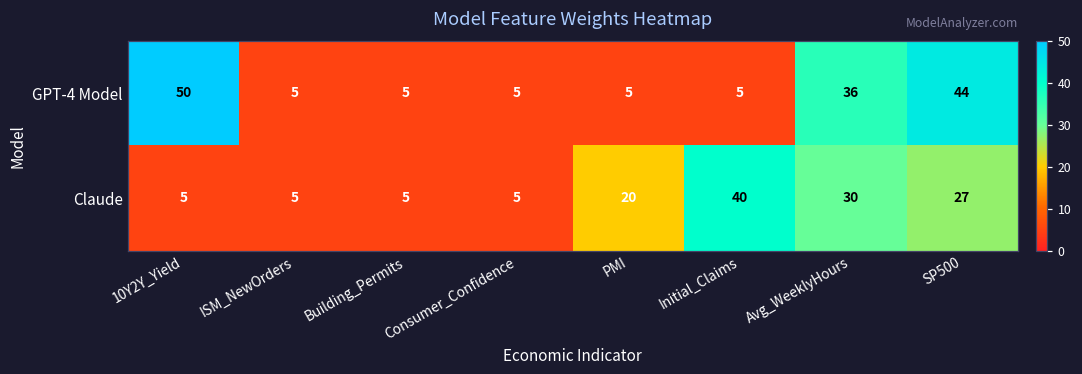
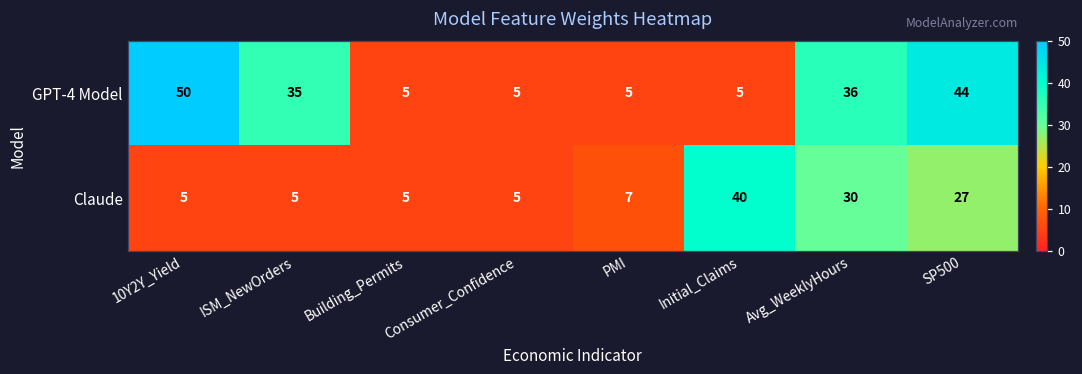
GPT-4 Model, ISM_NewOrders: 5 -> 35
Claude, PMI: 20 -> 7
